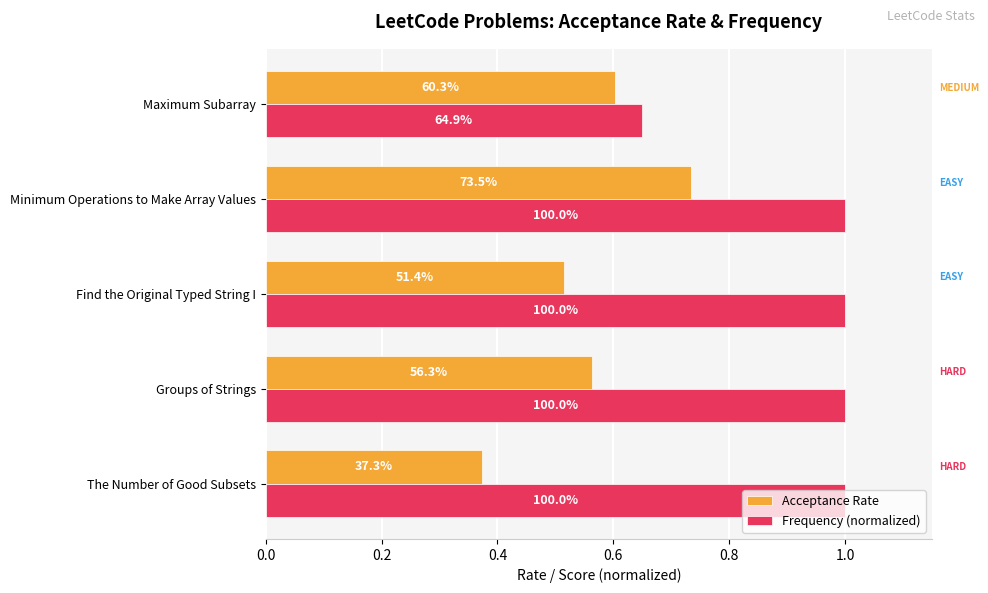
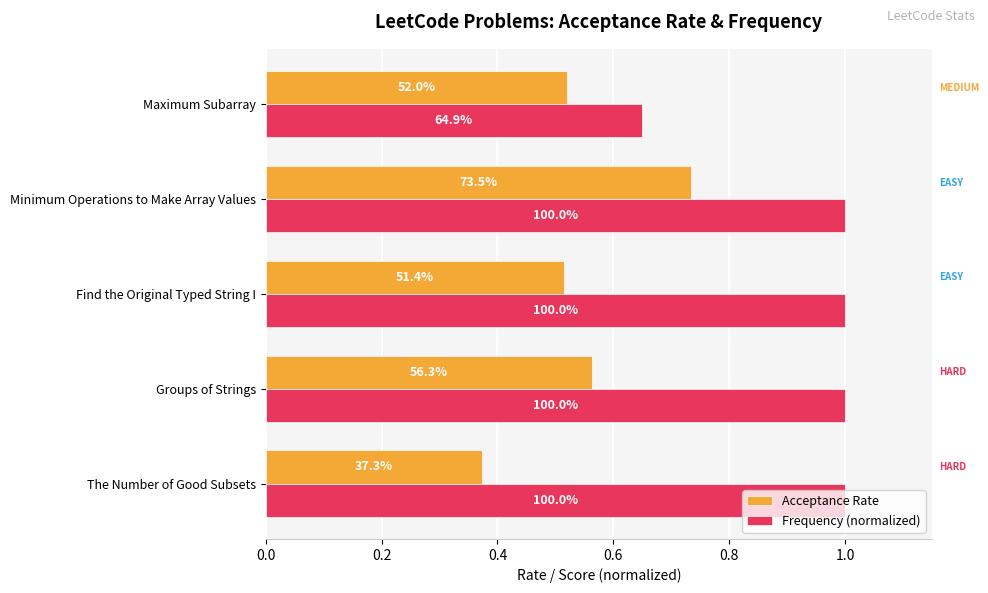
Acceptance Rate, Maximum Subarray: 60.3% -> 52.0%
